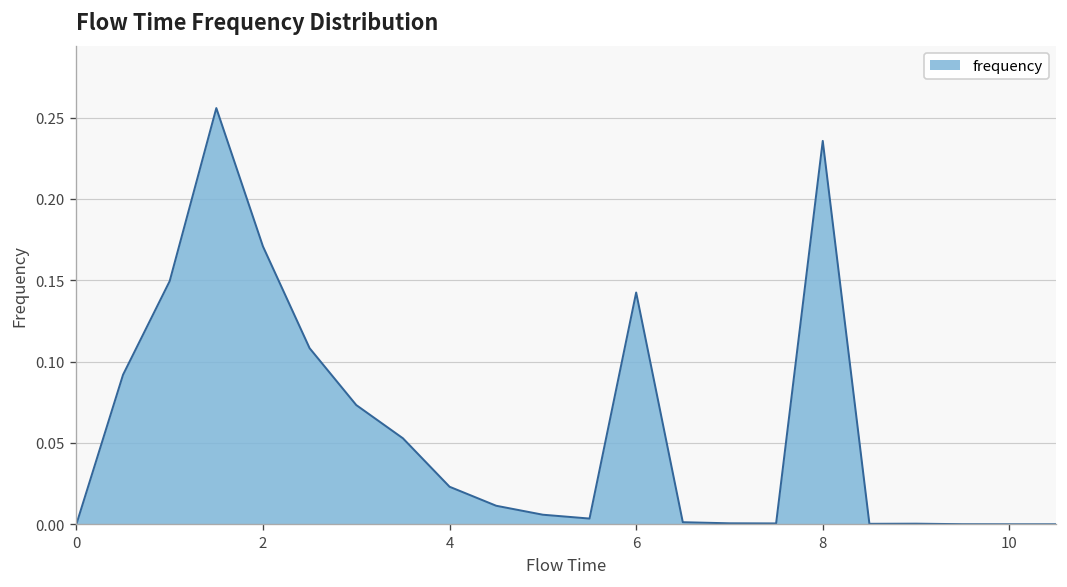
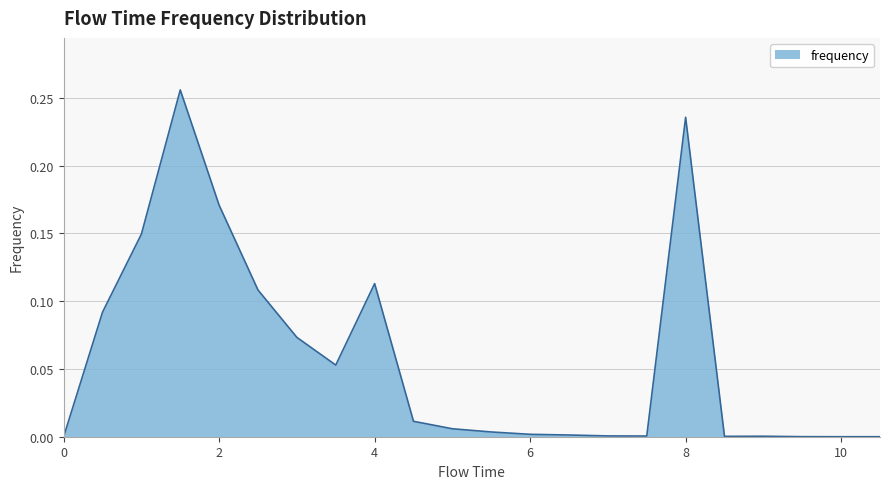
4: 0.023 -> 0.113
6: 0.142 -> 0.002
